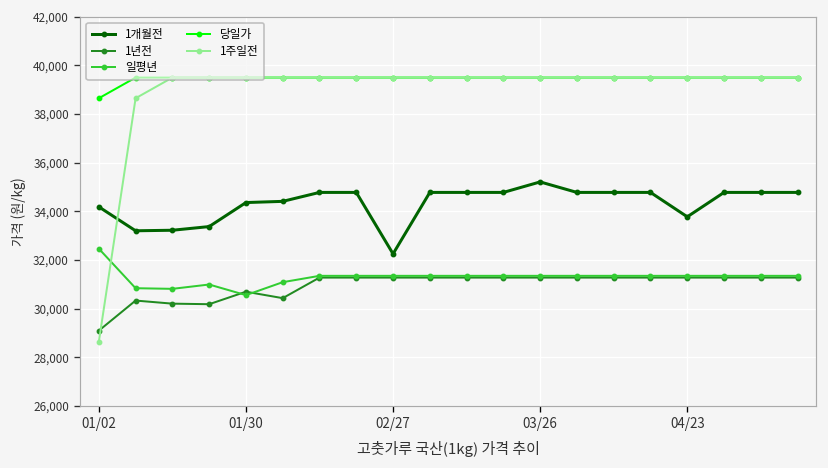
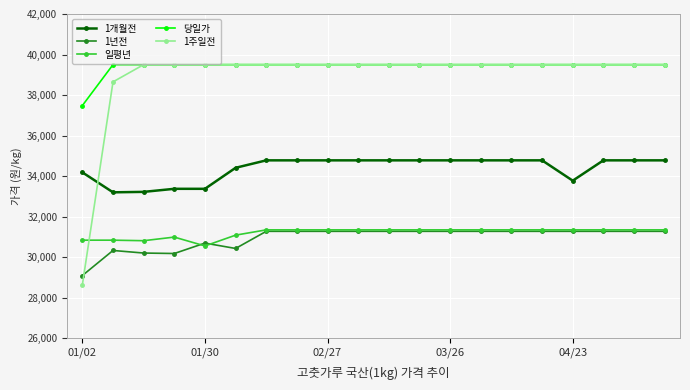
일평년, 01/02: 32,500 -> 30,800
당일가, 01/02: 38,700 -> 37,500
1개월전, 01/30: 34,400 -> 33,400
1개월전, 02/27: 32,300 -> 34,800
1개월전, 03/26: 35,200 -> 34,800
